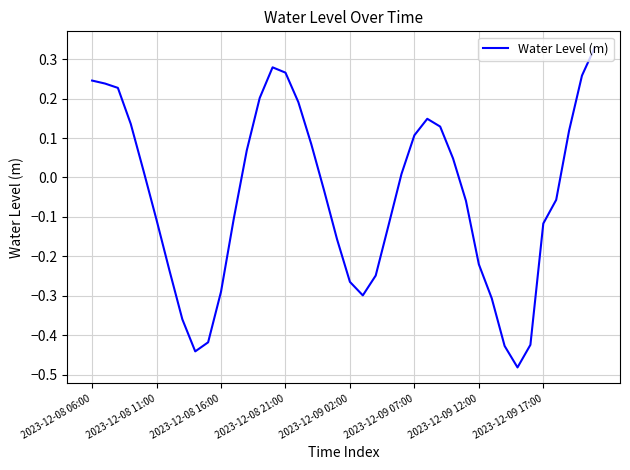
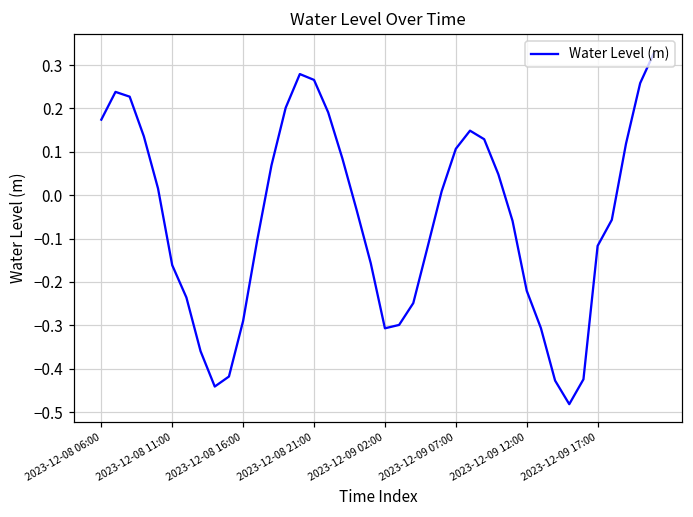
2023-12-08 06:00: 0.25 -> 0.17
2023-12-08 11:00: -0.11 -> -0.16
2023-12-09 02:00: -0.26 -> -0.31
